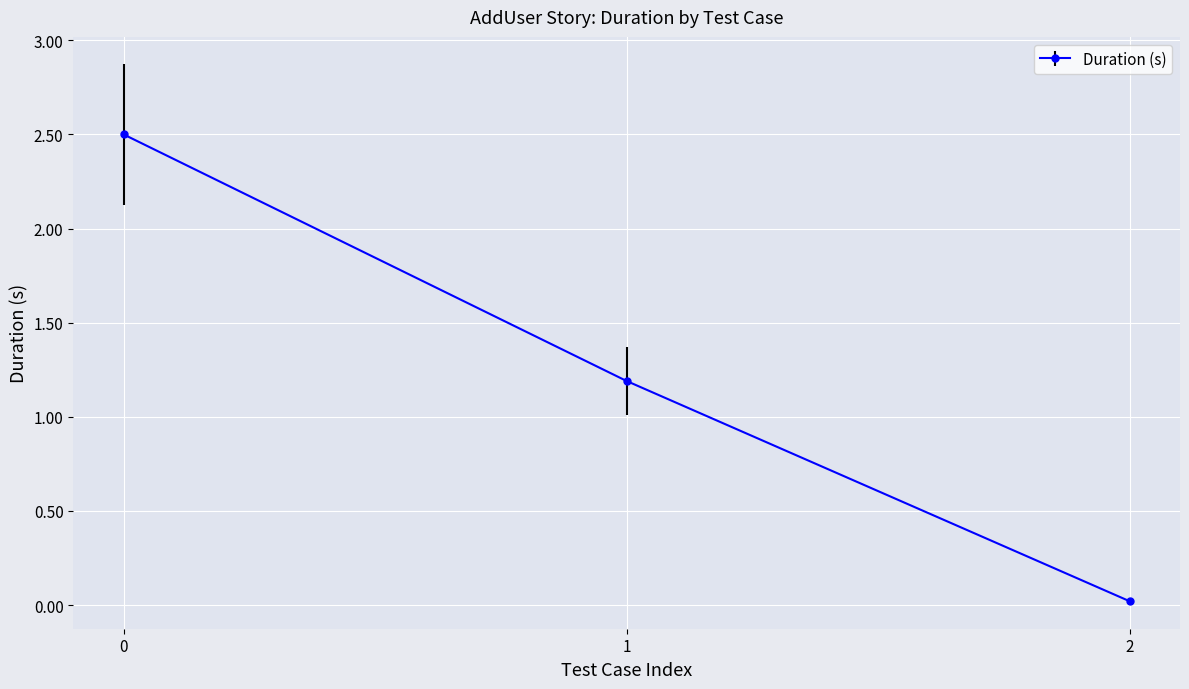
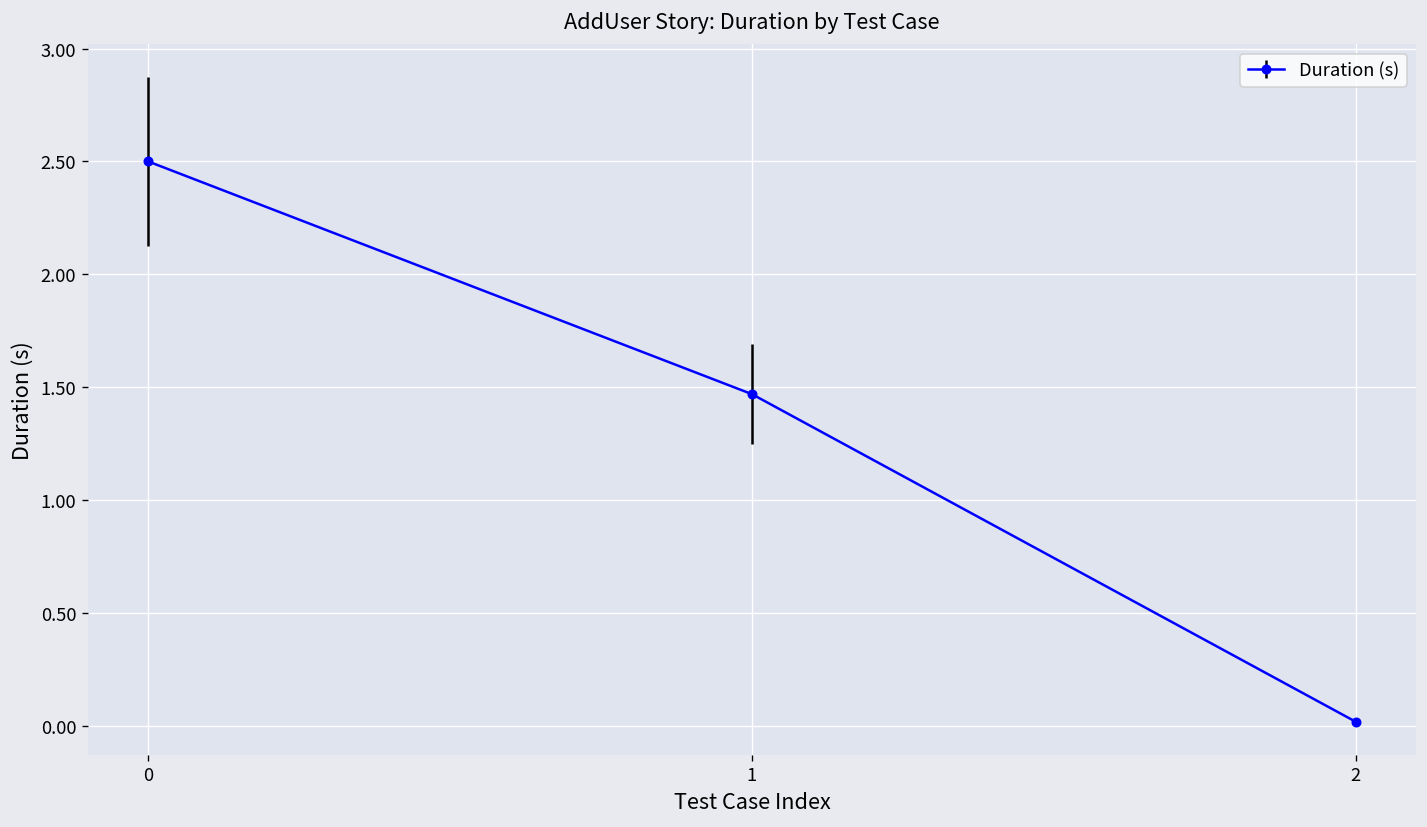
1: 1.19 -> 1.47
